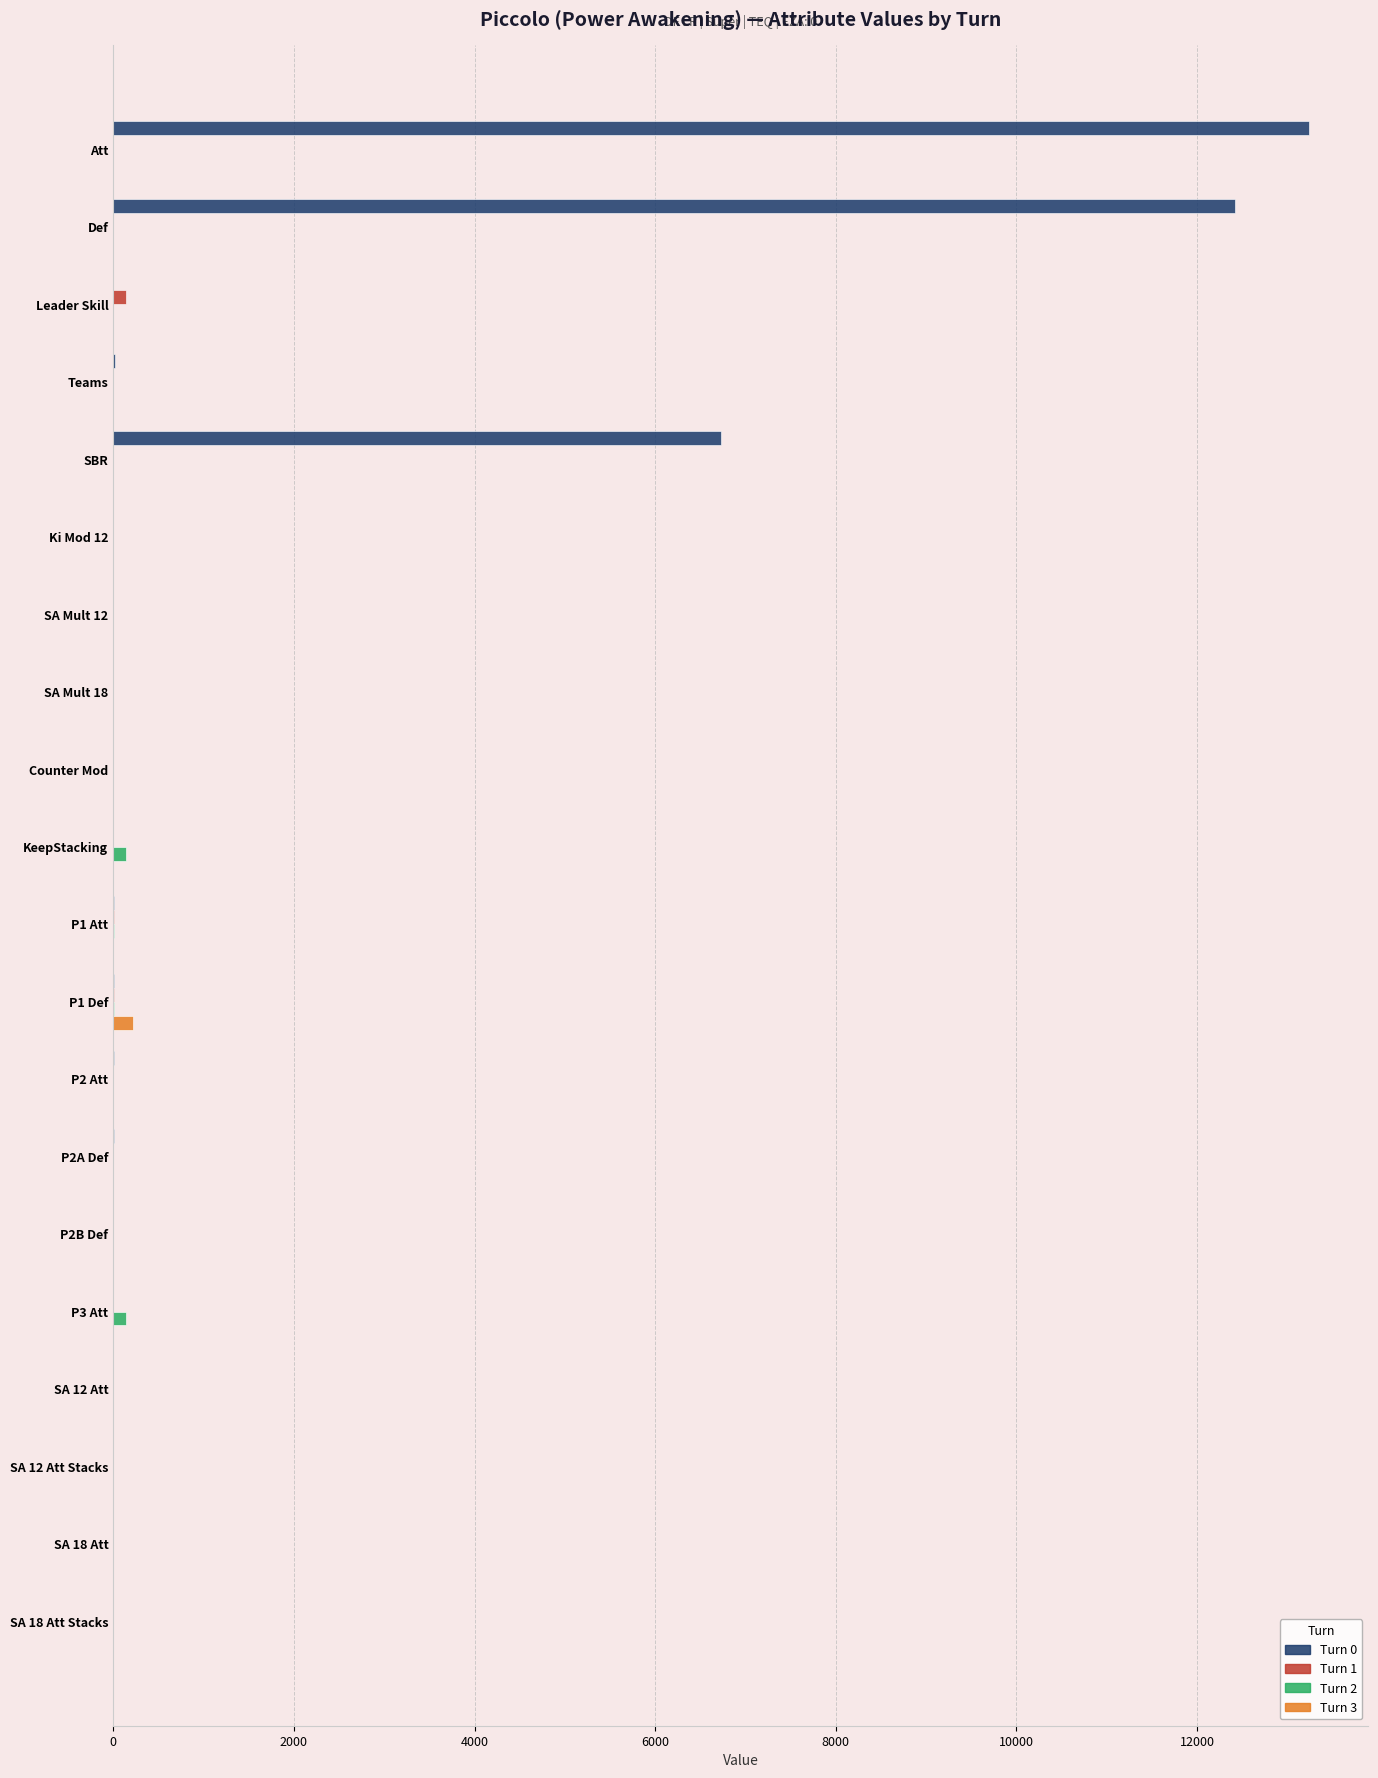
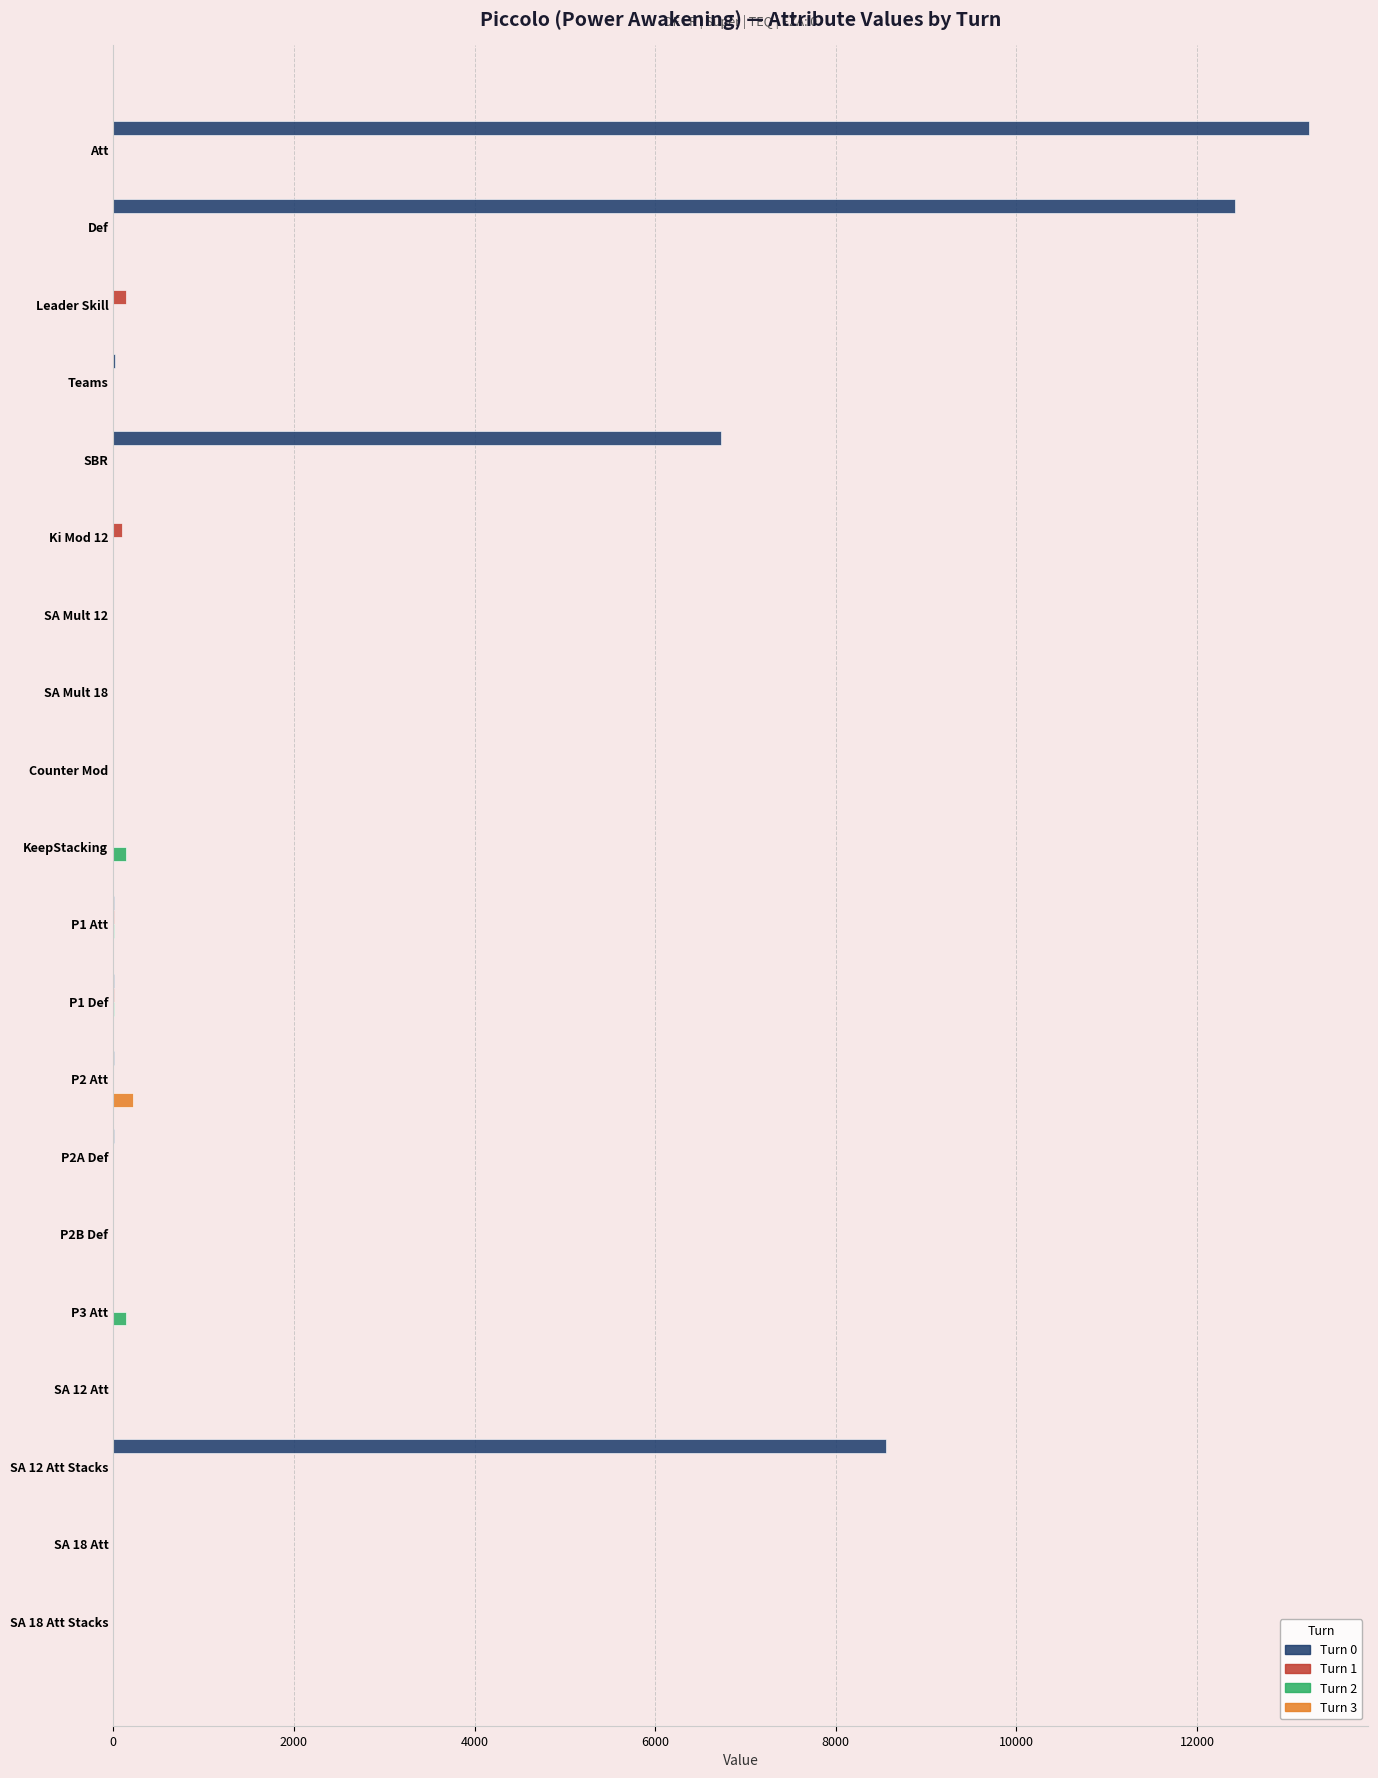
Turn 1, Ki Mod 12: 0 -> 100
Turn 3, P1 Def: 200 -> 0
Turn 3, P2 Att: 0 -> 200
Turn 0, SA 12 Att Stacks: 0 -> 8600
